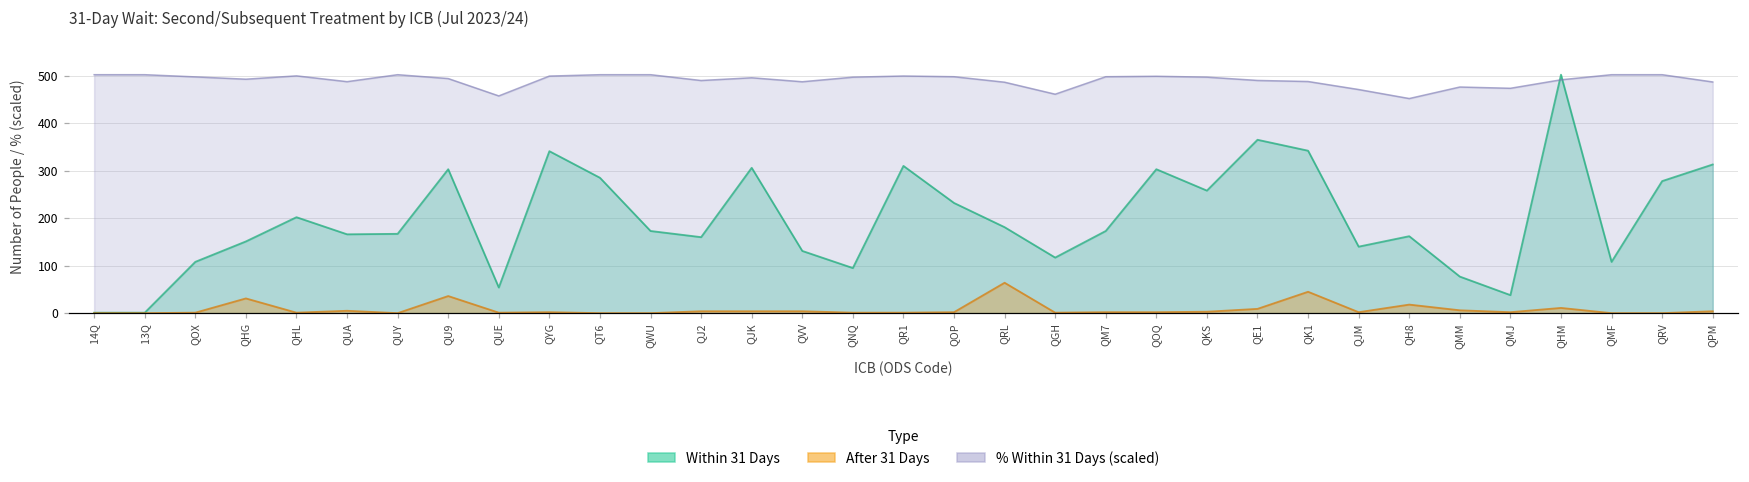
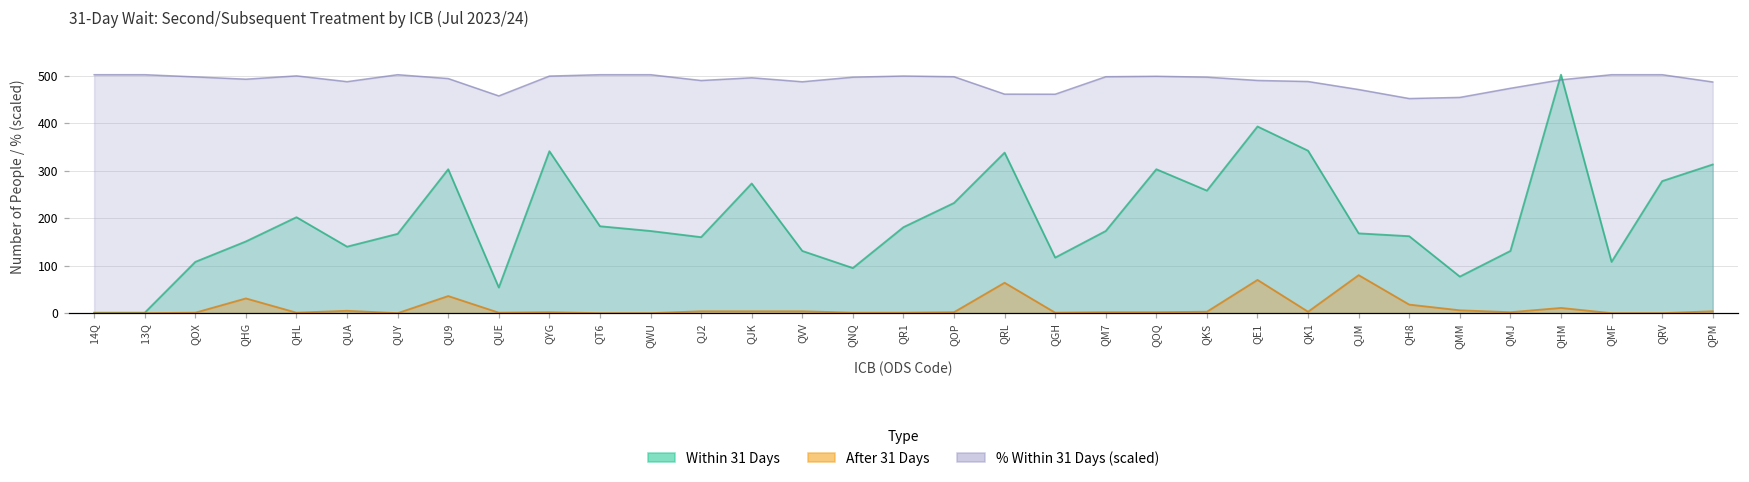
Within 31 Days, QUA: 170 -> 140
Within 31 Days, QT6: 290 -> 180
Within 31 Days, QJK: 310 -> 270
Within 31 Days, QR1: 310 -> 180
Within 31 Days, QRL: 180 -> 340
% Within 31 Days (scaled), QRL: 490 -> 460
Within 31 Days, QE1: 370 -> 390
After 31 Days, QE1: 10 -> 70
After 31 Days, QK1: 50 -> 0
Within 31 Days, QJM: 140 -> 170
After 31 Days, QJM: 0 -> 80
% Within 31 Days (scaled), QMM: 480 -> 450
Within 31 Days, QMJ: 40 -> 130
